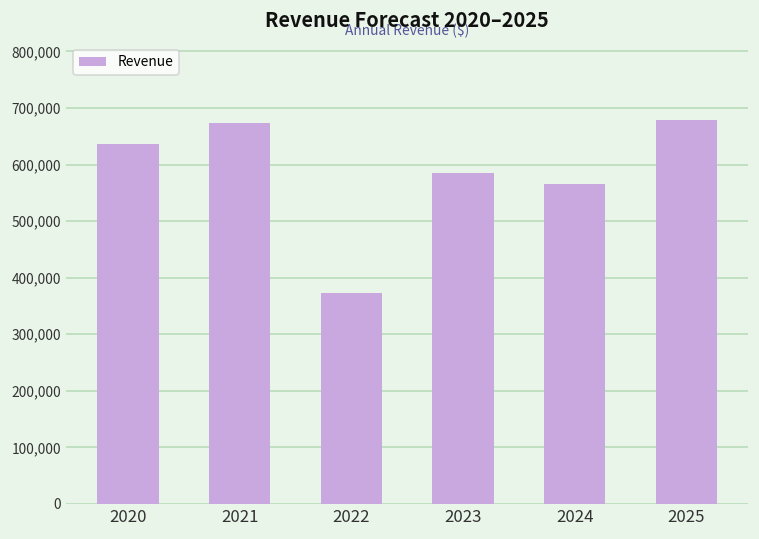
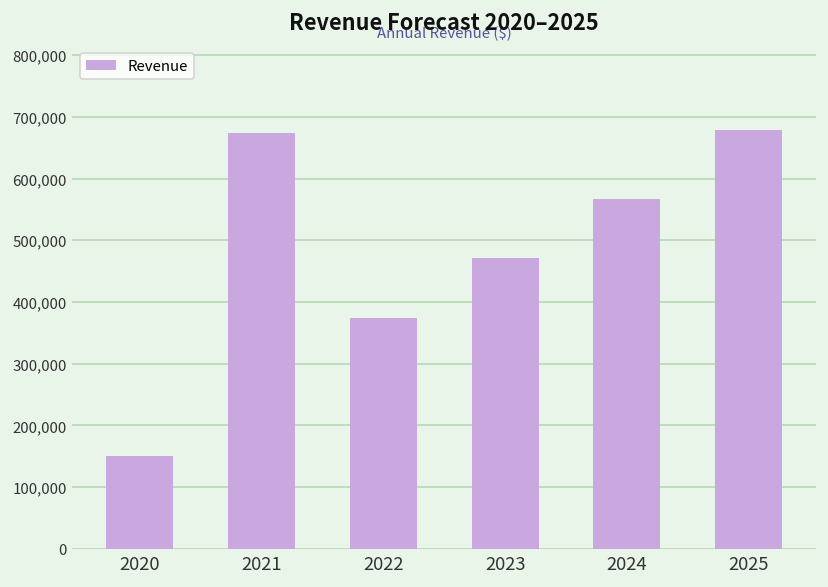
2020: 640,000 -> 150,000
2023: 590,000 -> 470,000
